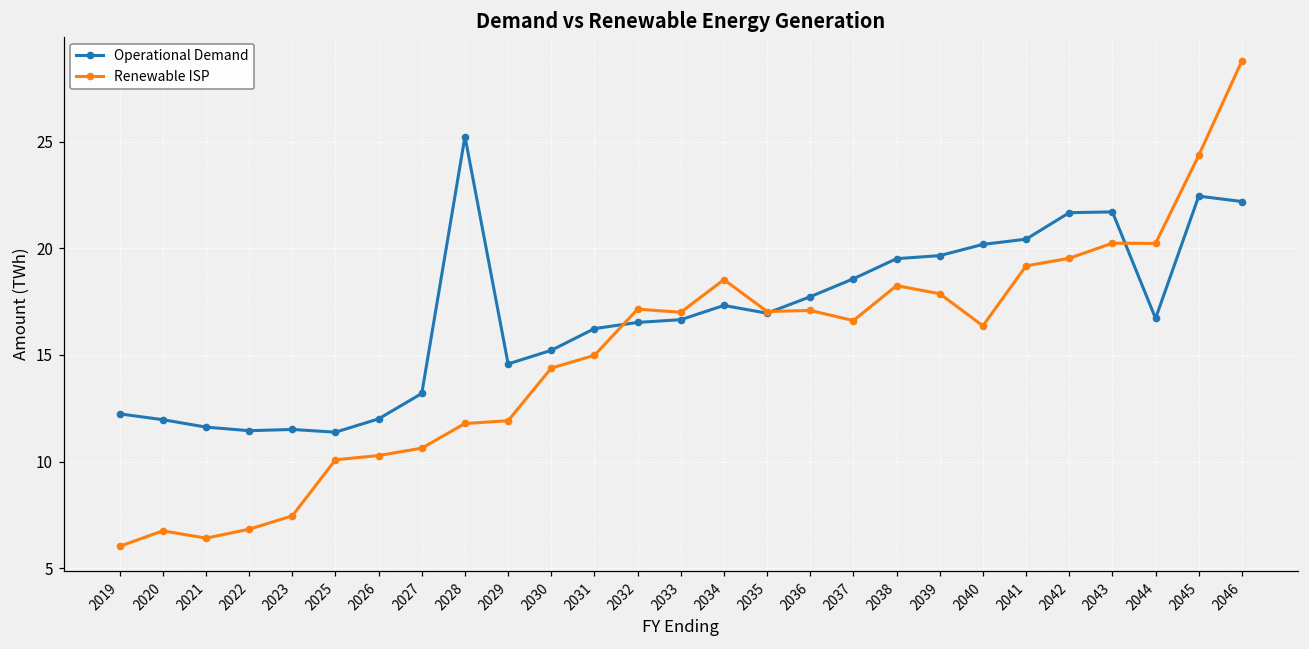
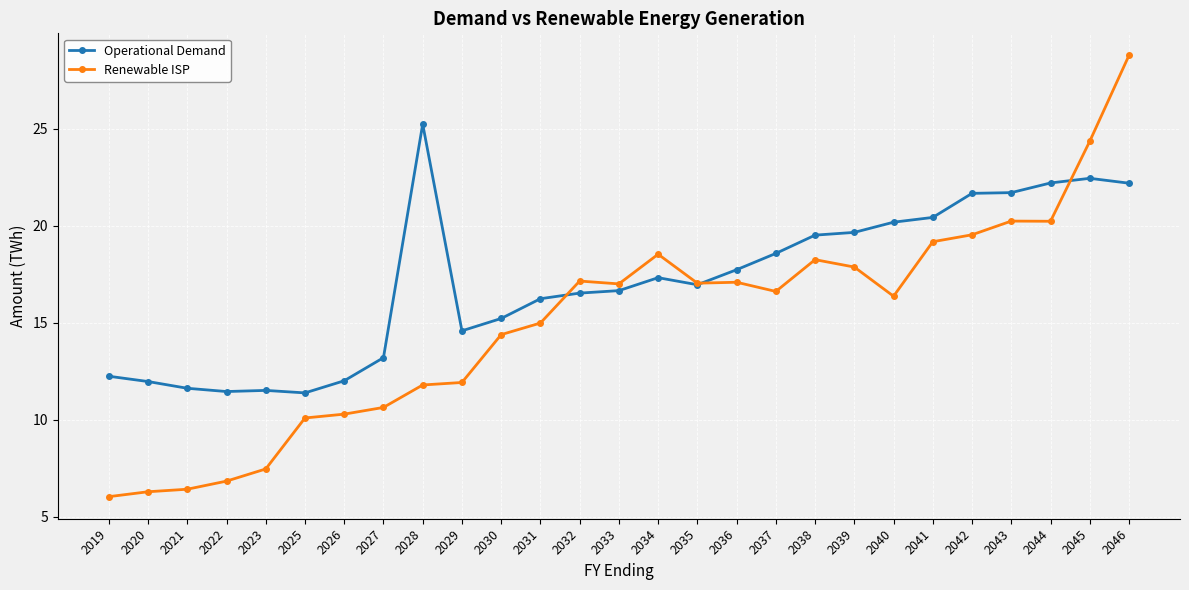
Renewable ISP, 2020: 6.8 -> 6.3
Operational Demand, 2044: 16.7 -> 22.2
